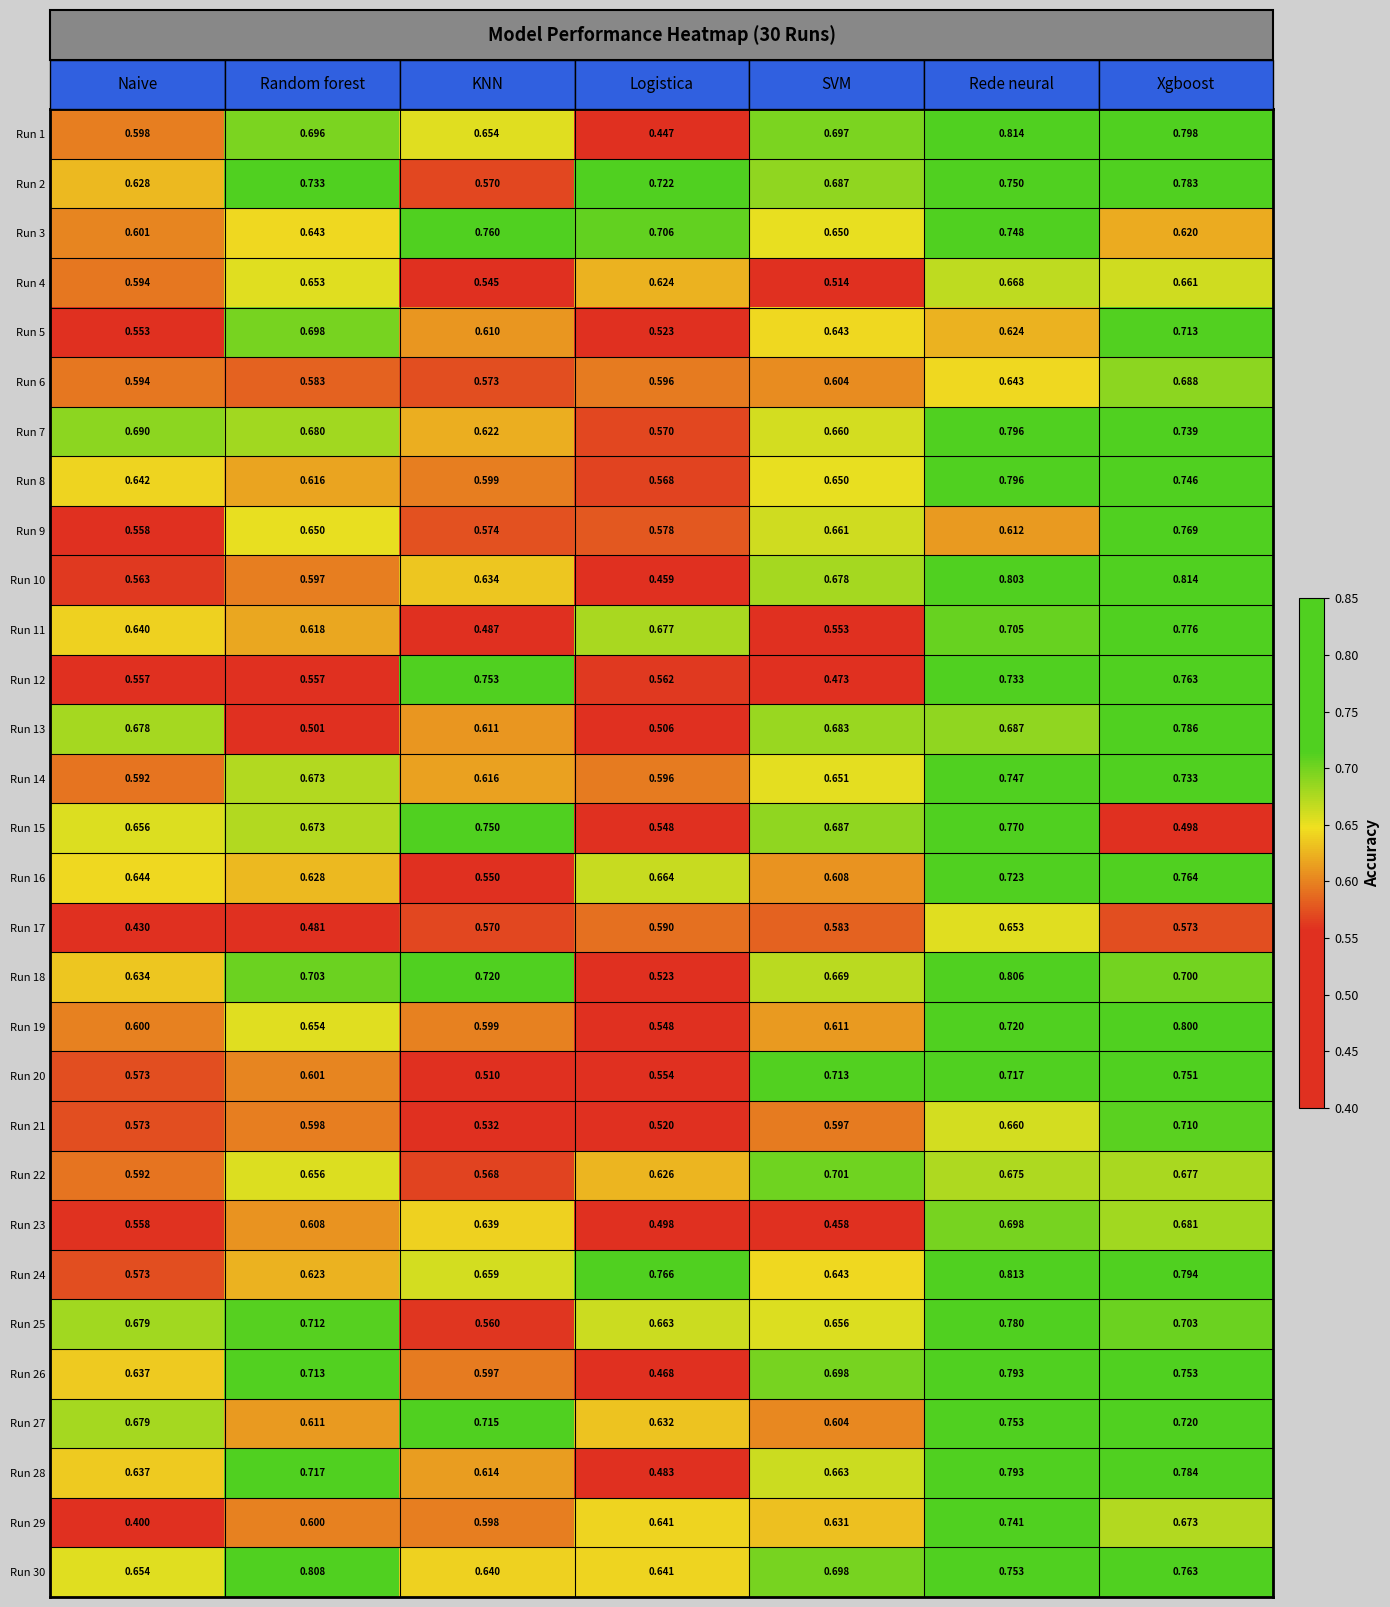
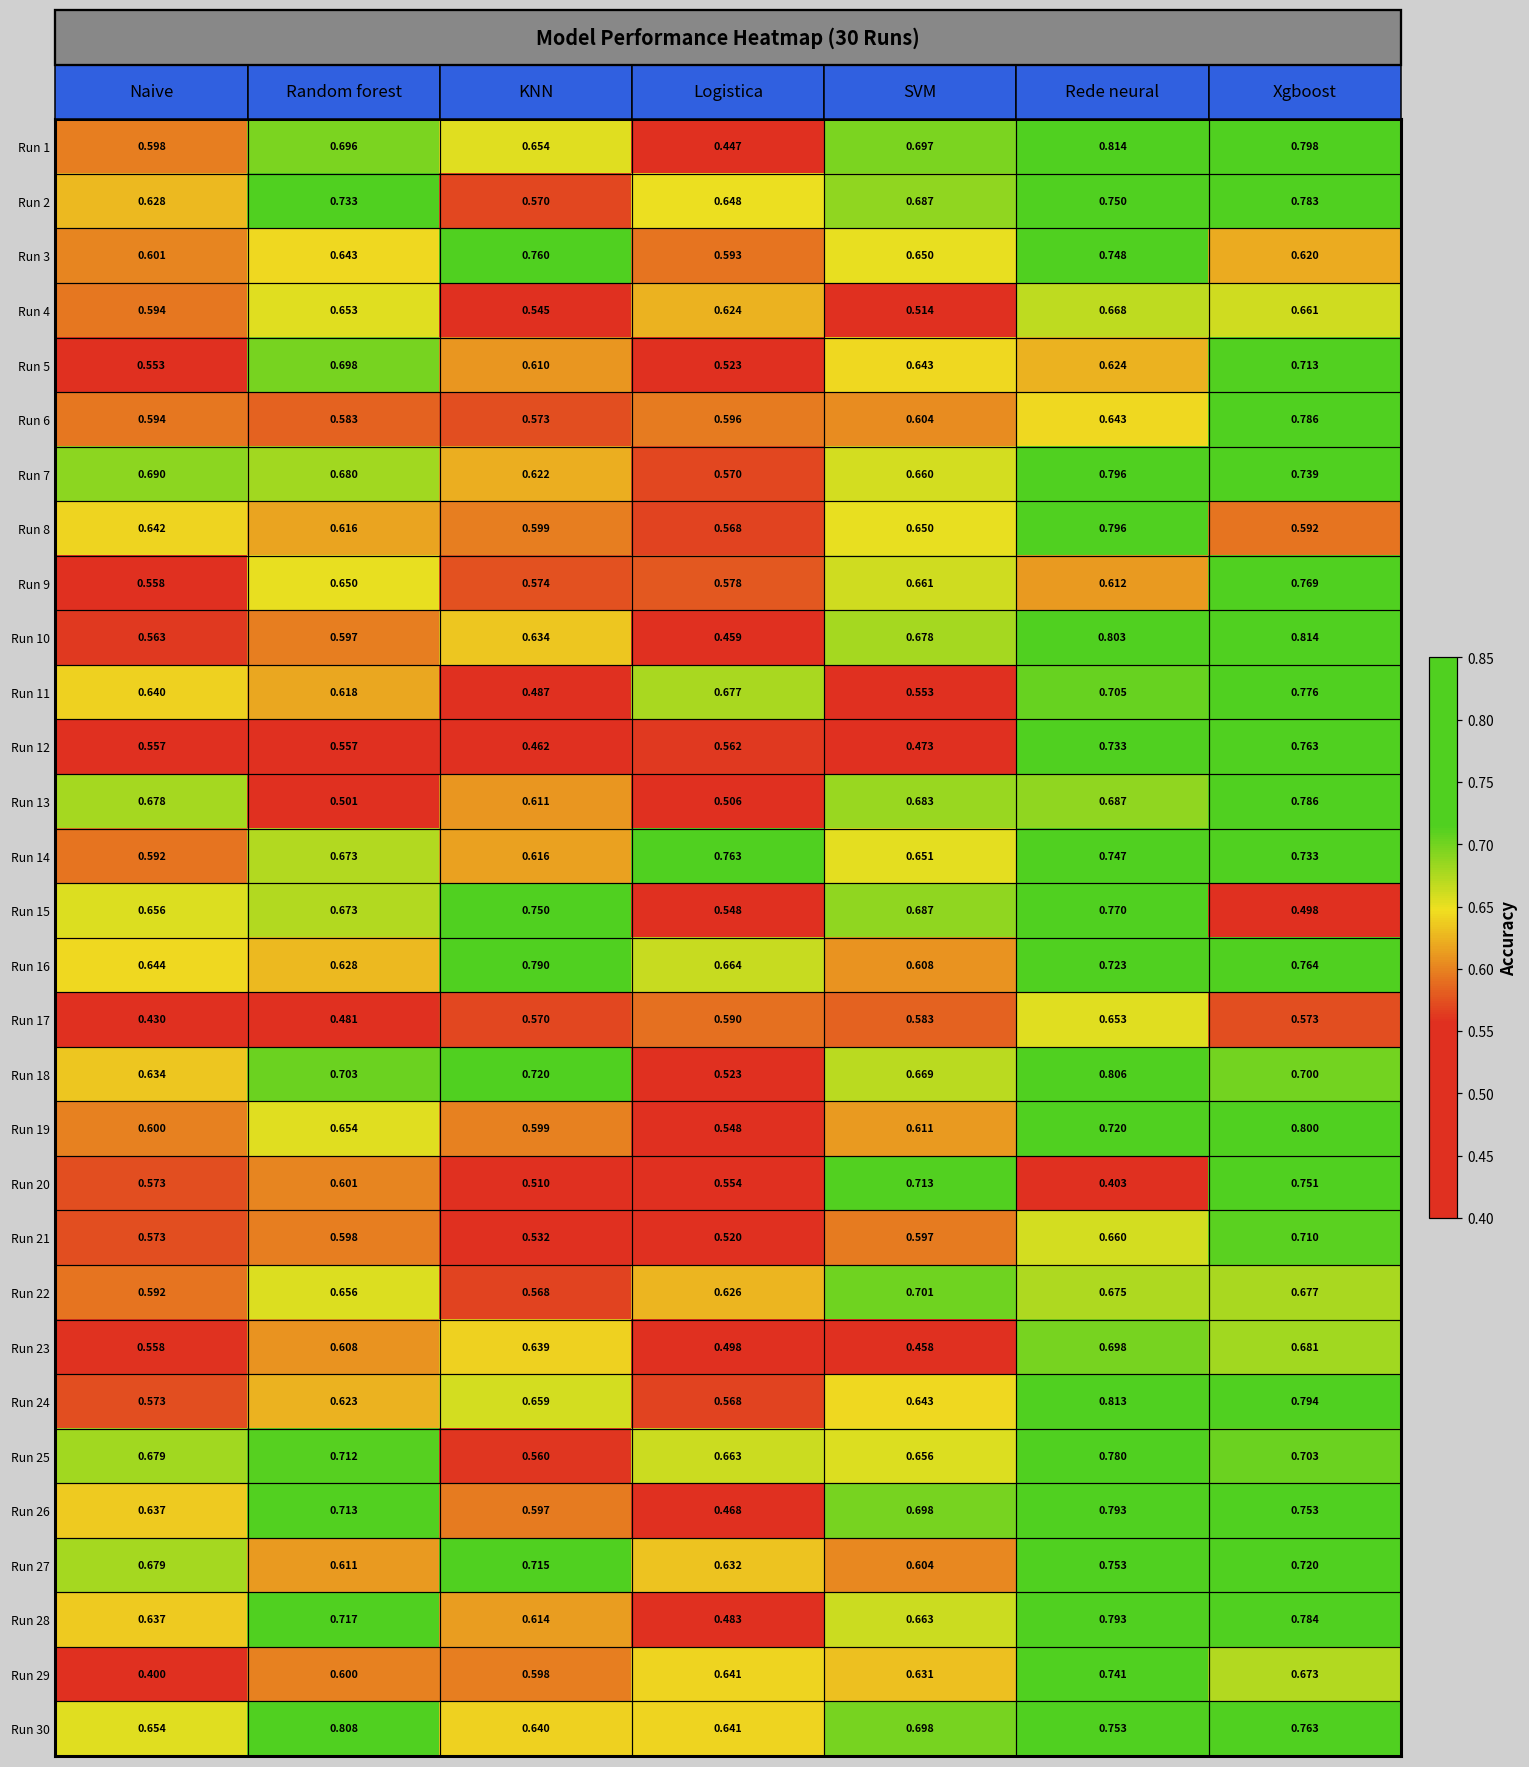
Run 2, Logistica: 0.722 -> 0.648
Run 3, Logistica: 0.706 -> 0.593
Run 6, Xgboost: 0.688 -> 0.786
Run 8, Xgboost: 0.746 -> 0.592
Run 12, KNN: 0.753 -> 0.462
Run 14, Logistica: 0.596 -> 0.763
Run 16, KNN: 0.550 -> 0.790
Run 20, Rede neural: 0.717 -> 0.403
Run 24, Logistica: 0.766 -> 0.568
